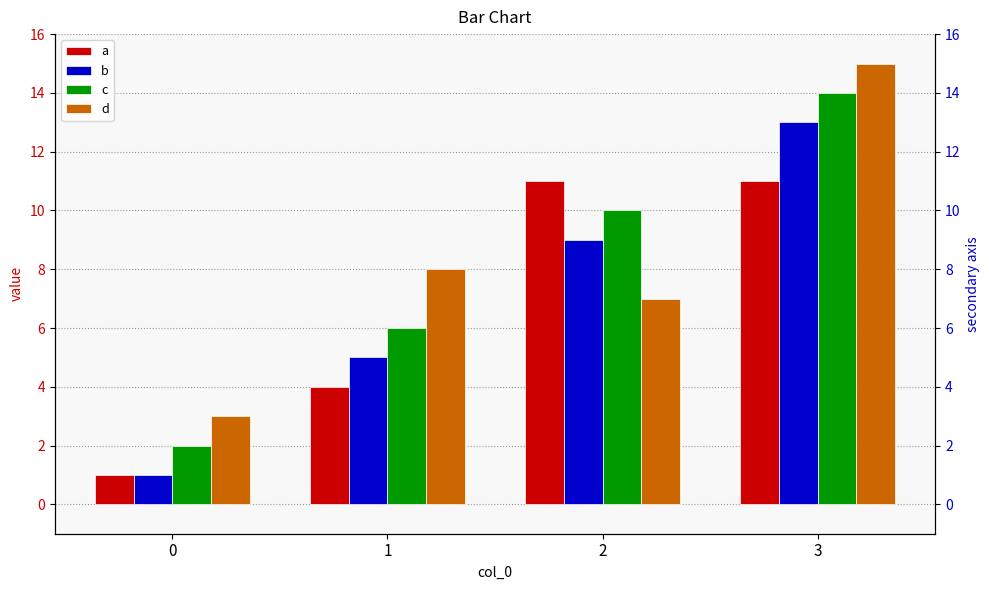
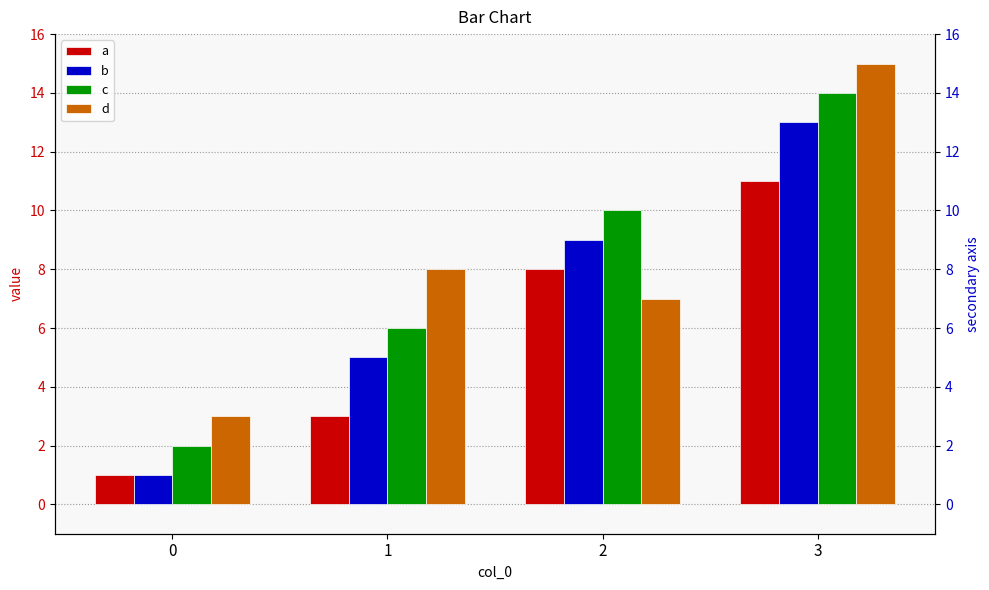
a, 1: 4 -> 3
a, 2: 11 -> 8
